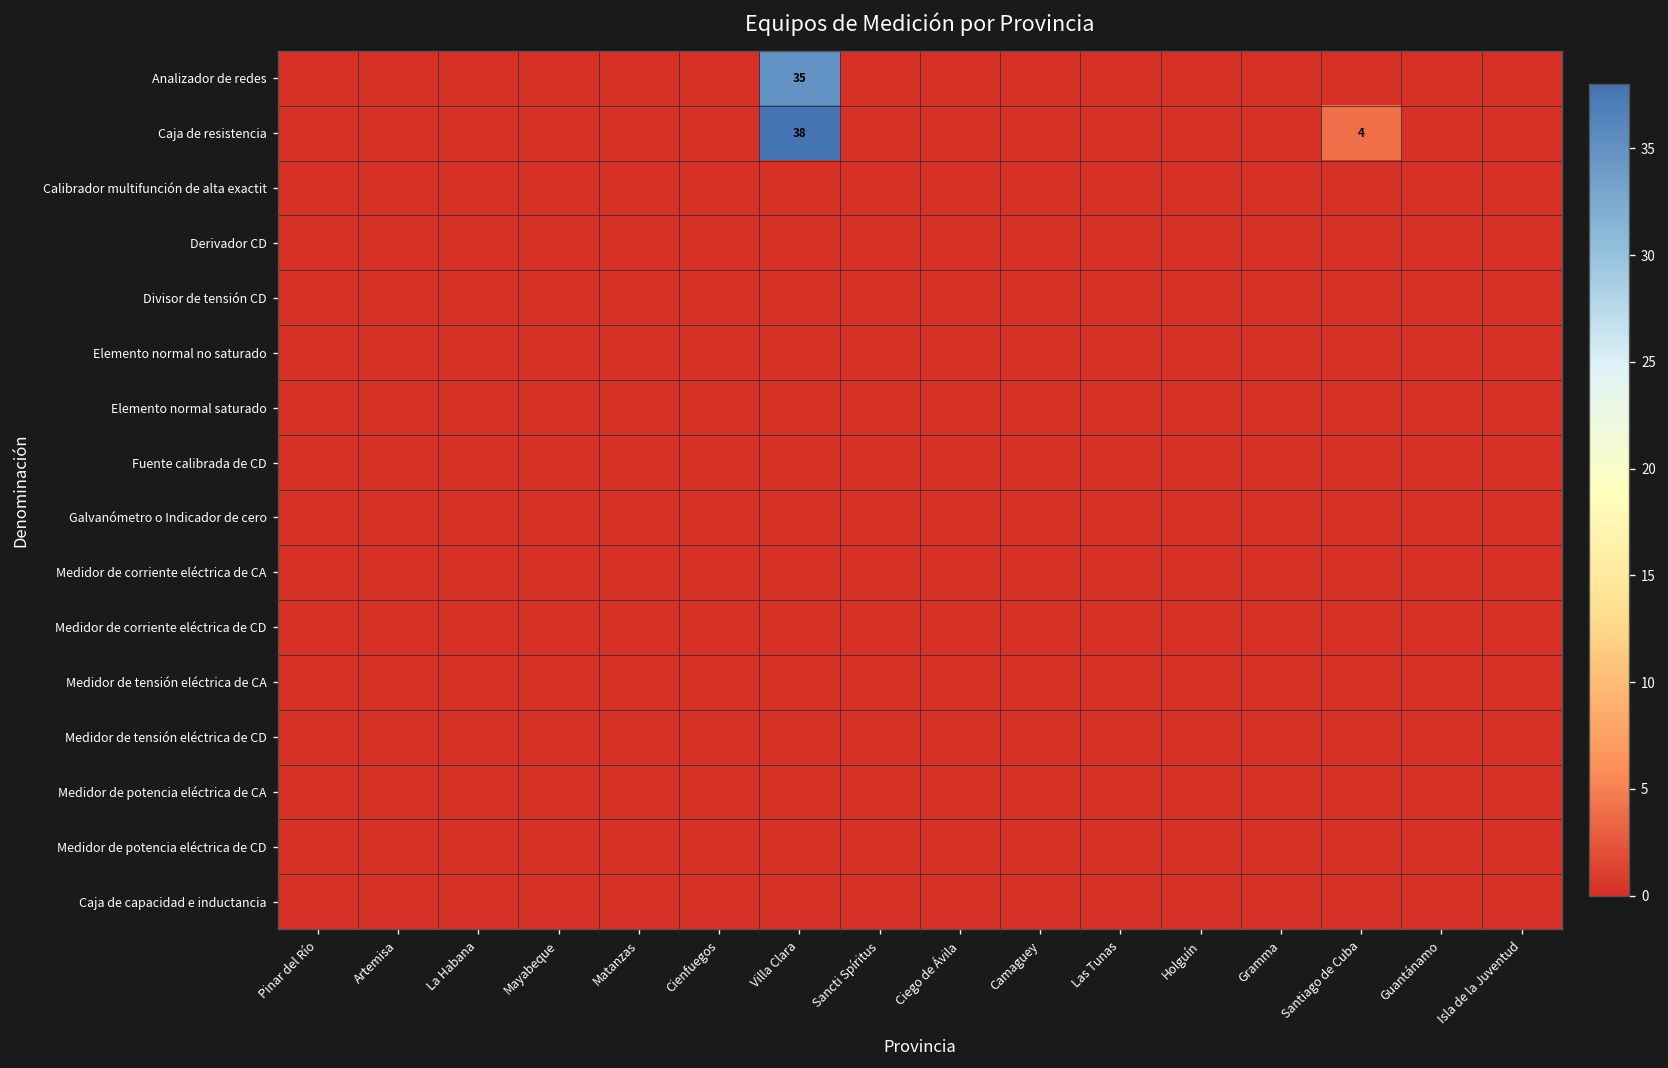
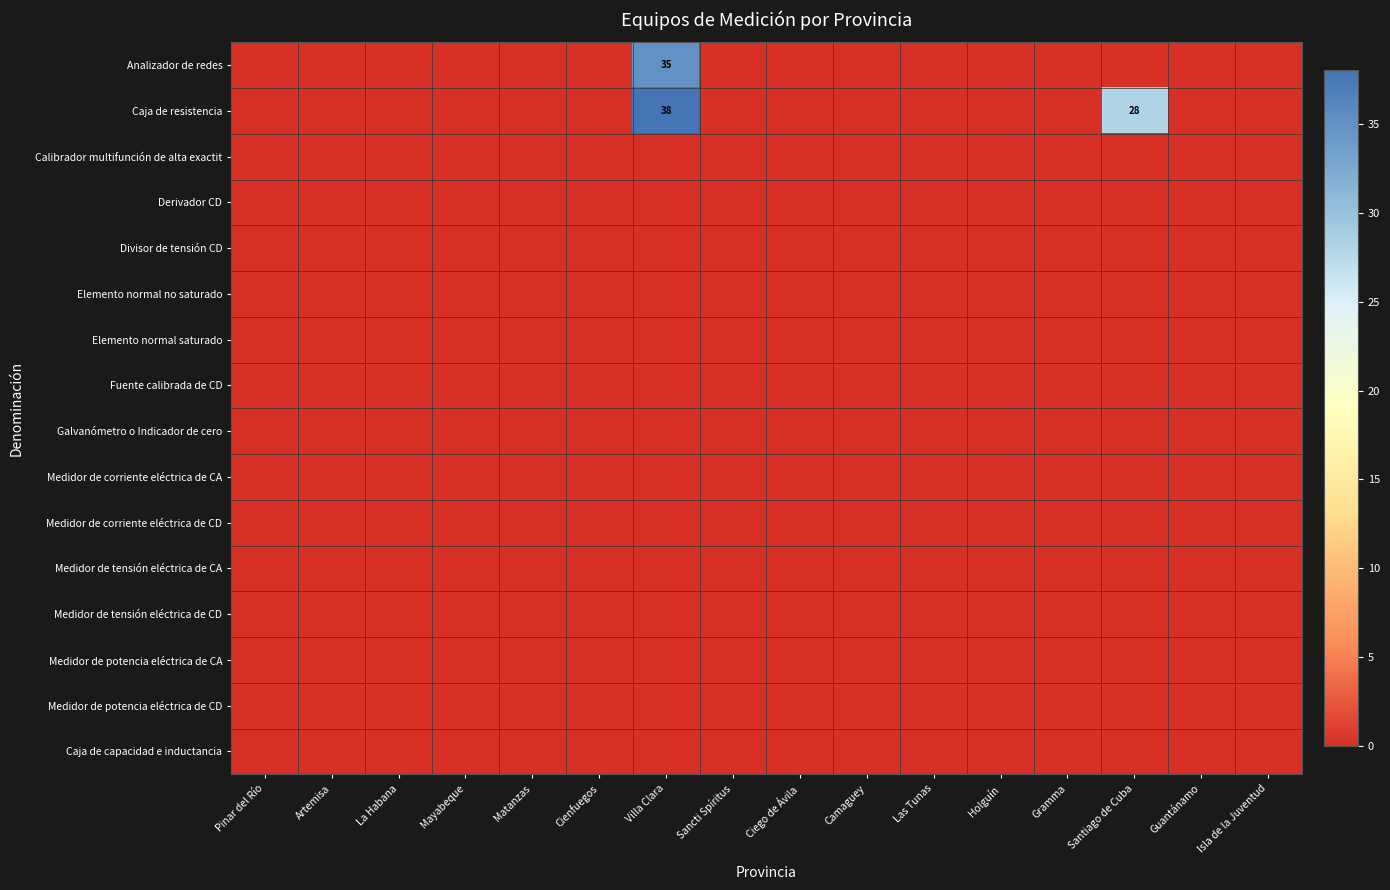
Caja de resistencia, Santiago de Cuba: 4 -> 28
